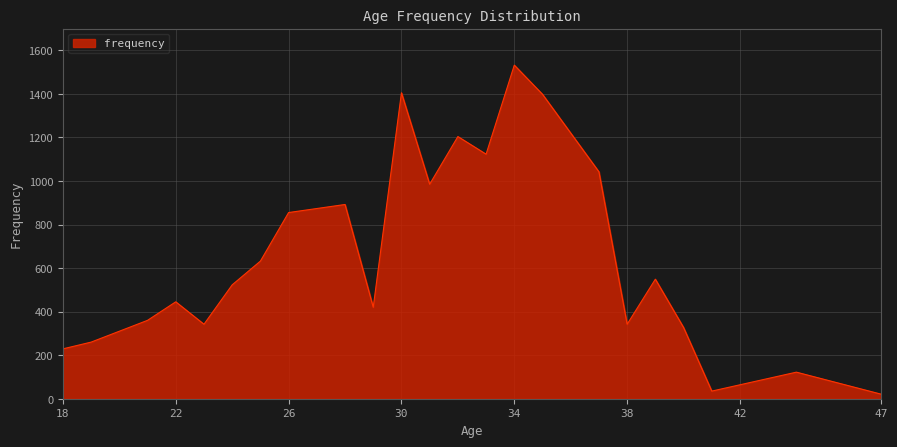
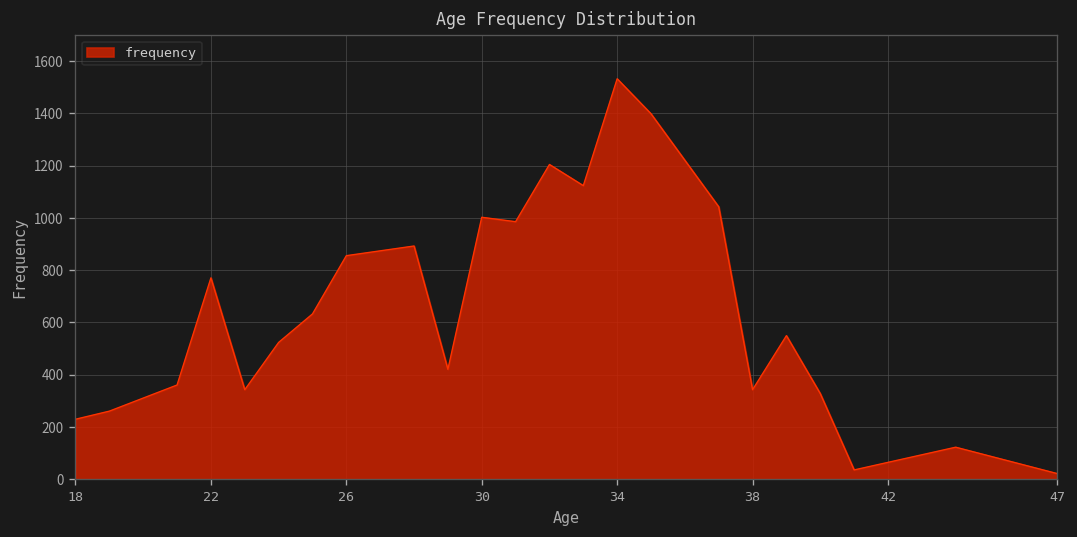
22: 450 -> 770
30: 1410 -> 1000
